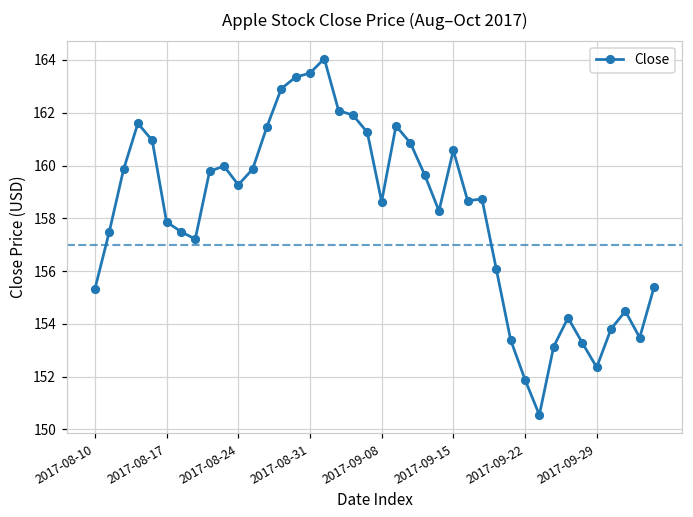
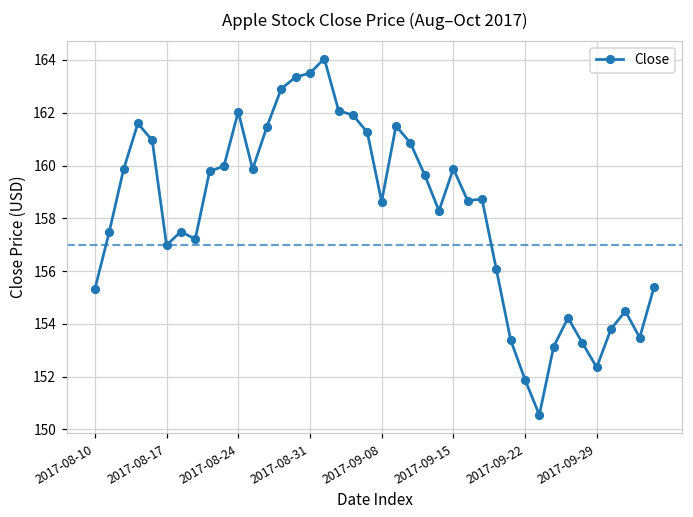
2017-08-17: 157.9 -> 157.0
2017-08-24: 159.3 -> 162.0
2017-09-15: 160.6 -> 159.9
